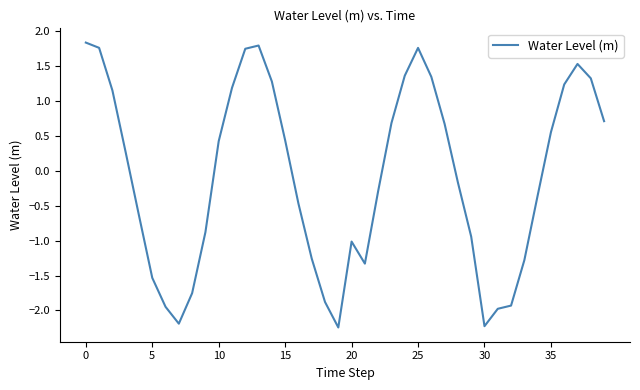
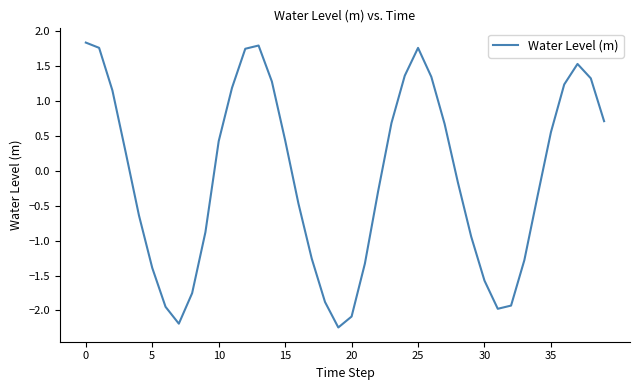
5: -1.5 -> -1.4
20: -1.0 -> -2.1
30: -2.2 -> -1.6
